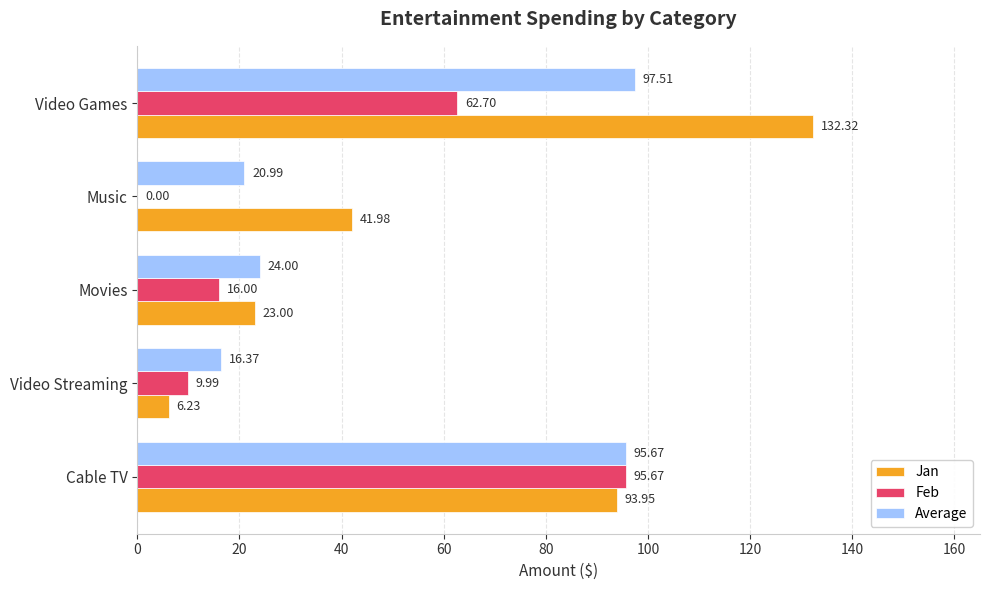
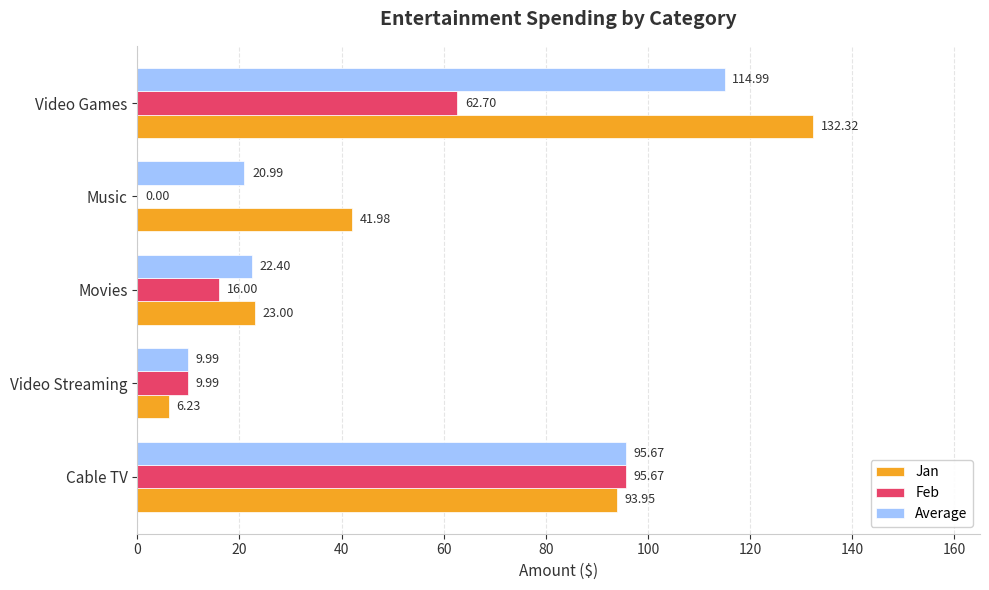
Average, Video Games: 97.51 -> 114.99
Average, Movies: 24.00 -> 22.40
Average, Video Streaming: 16.37 -> 9.99
